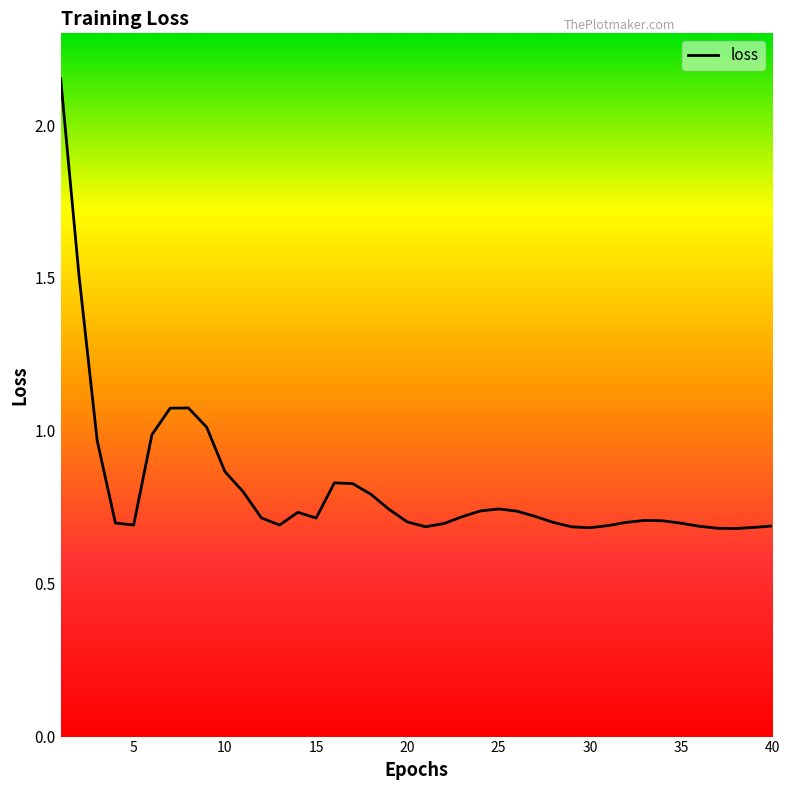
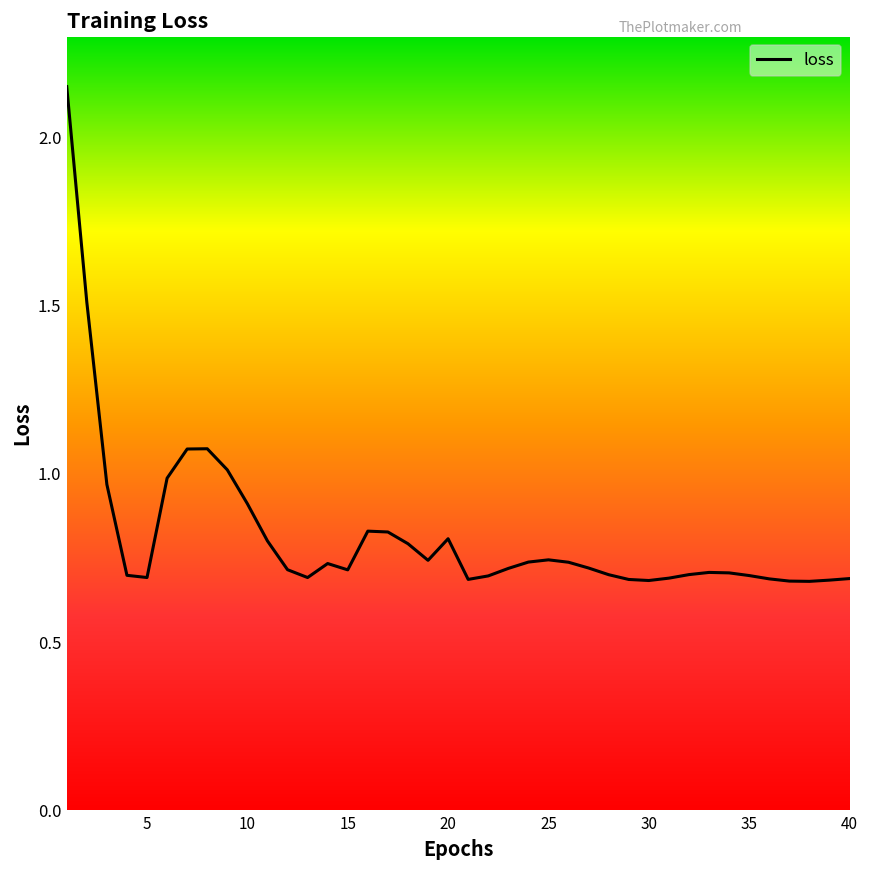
10: 0.87 -> 0.91
20: 0.70 -> 0.81
